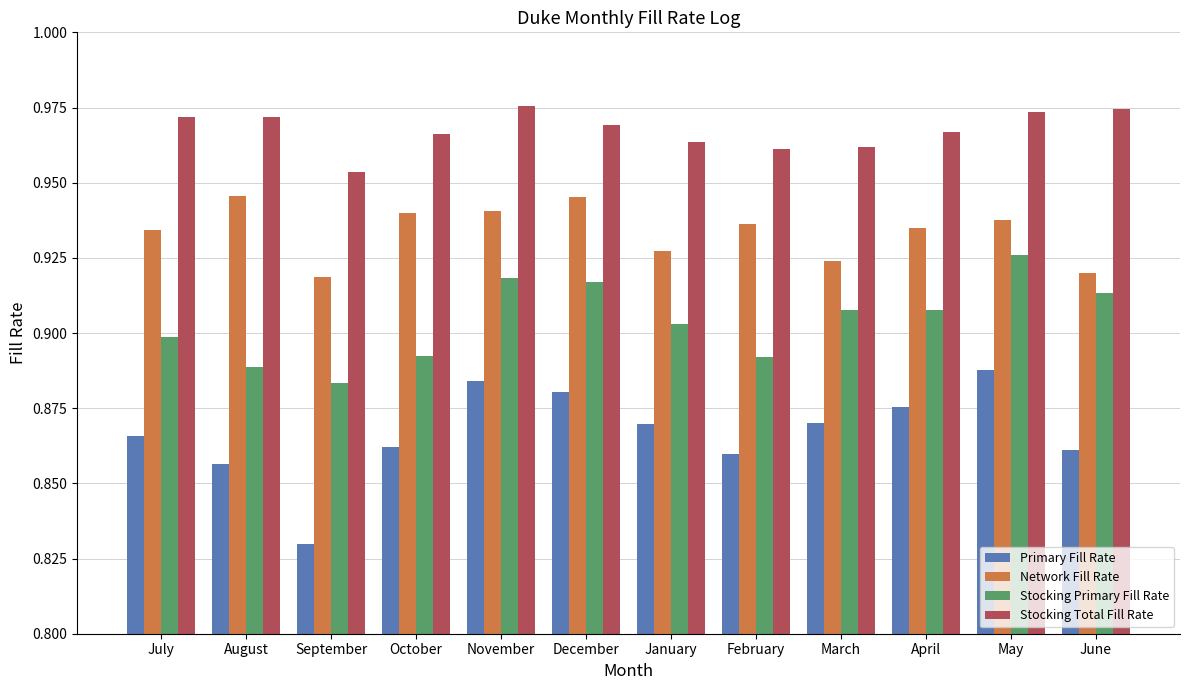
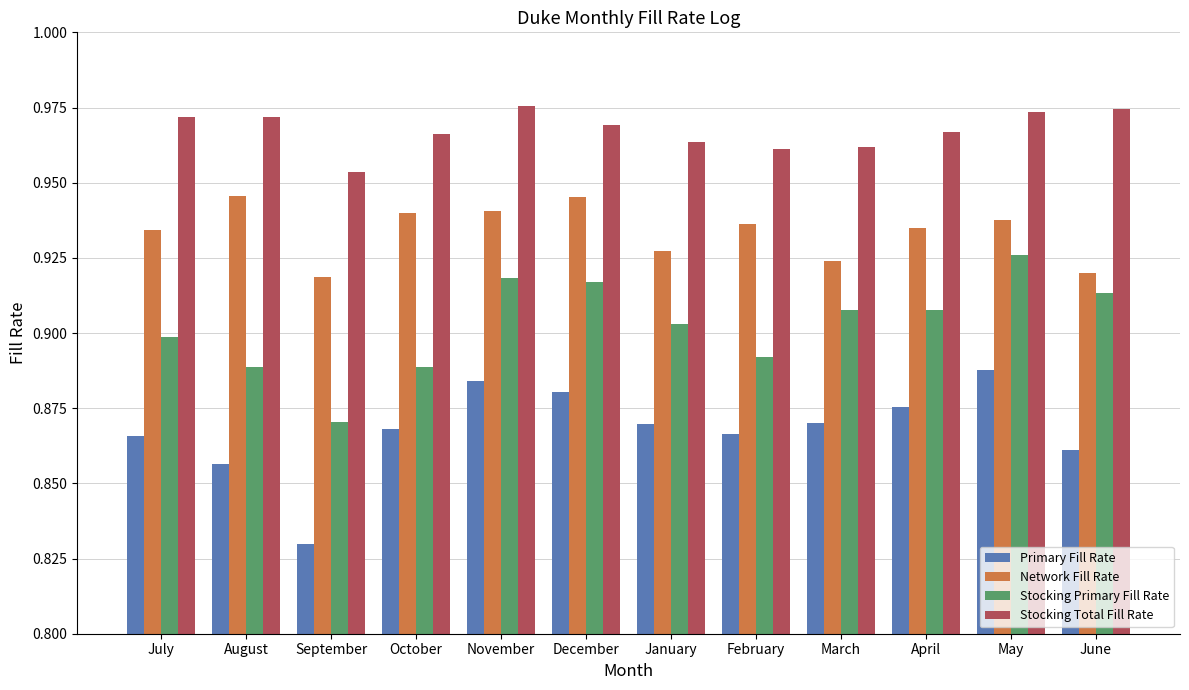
Stocking Primary Fill Rate, September: 0.883 -> 0.871
Primary Fill Rate, October: 0.862 -> 0.868
Stocking Primary Fill Rate, October: 0.892 -> 0.889
Primary Fill Rate, February: 0.860 -> 0.866
